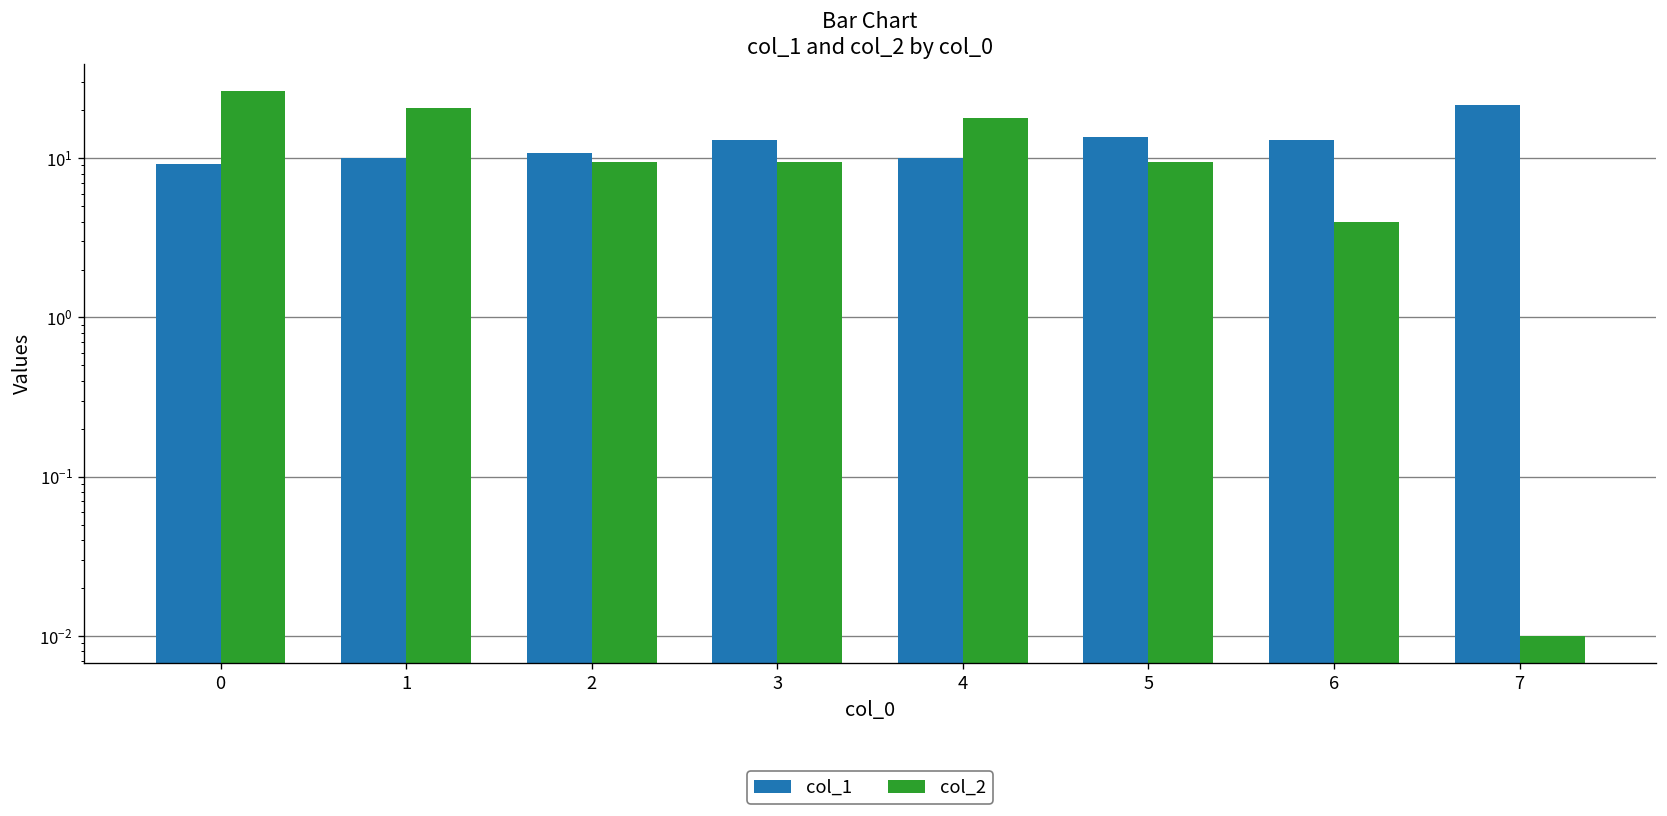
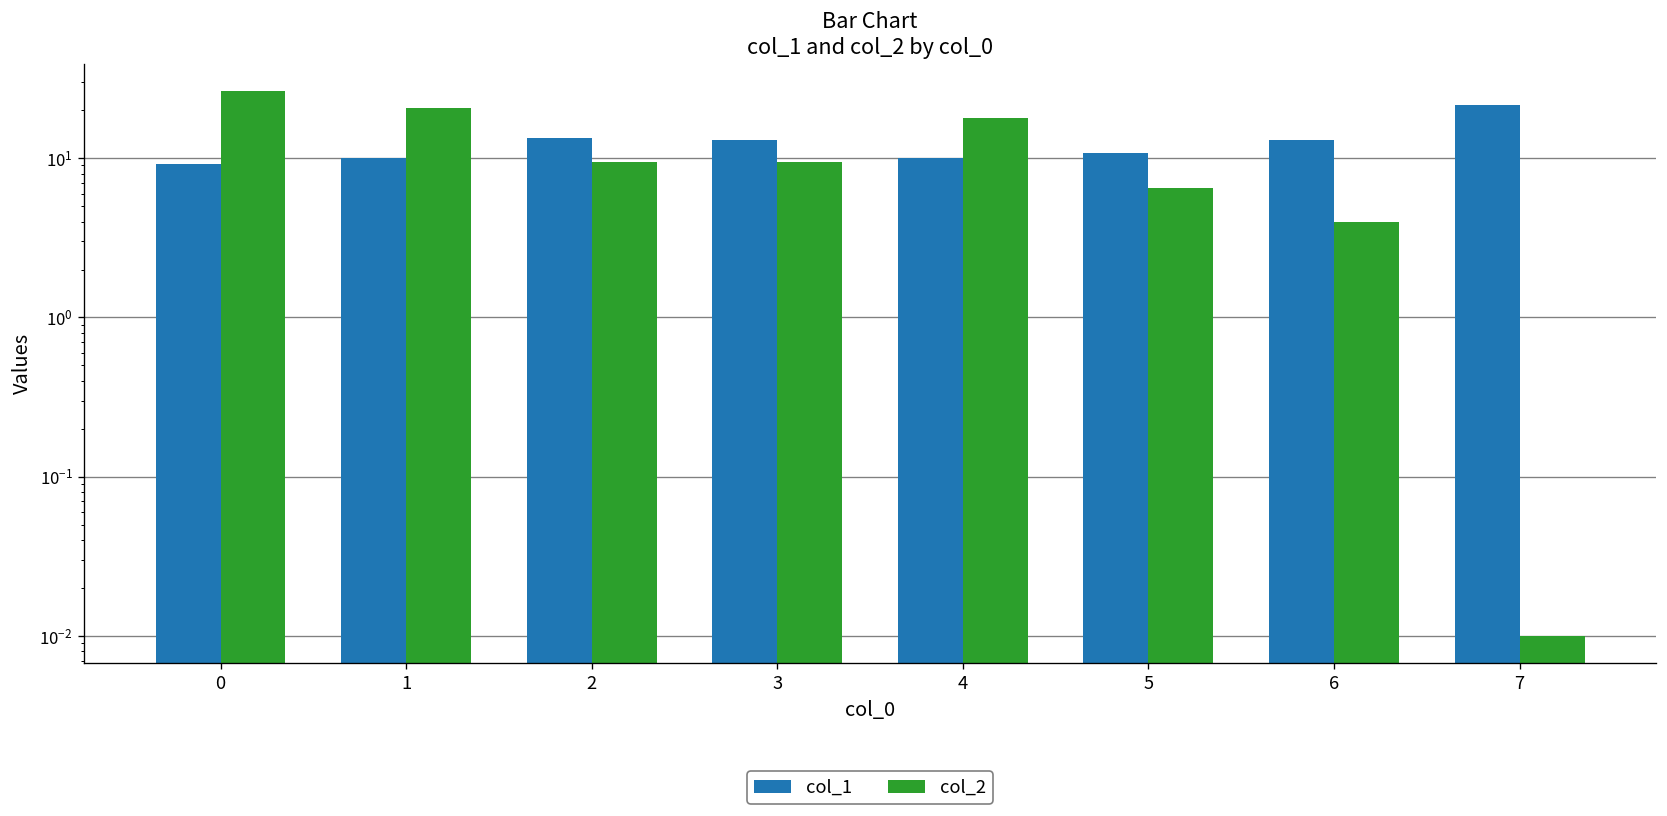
col_1, 2: 11 -> 13
col_1, 5: 14 -> 11
col_2, 5: 10 -> 7
